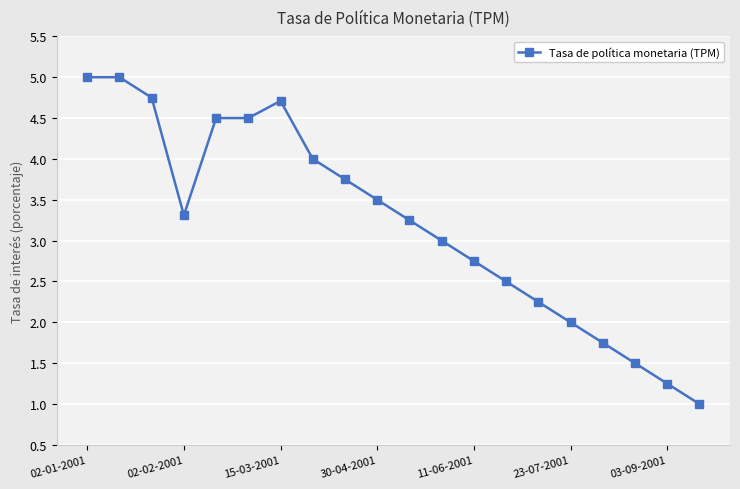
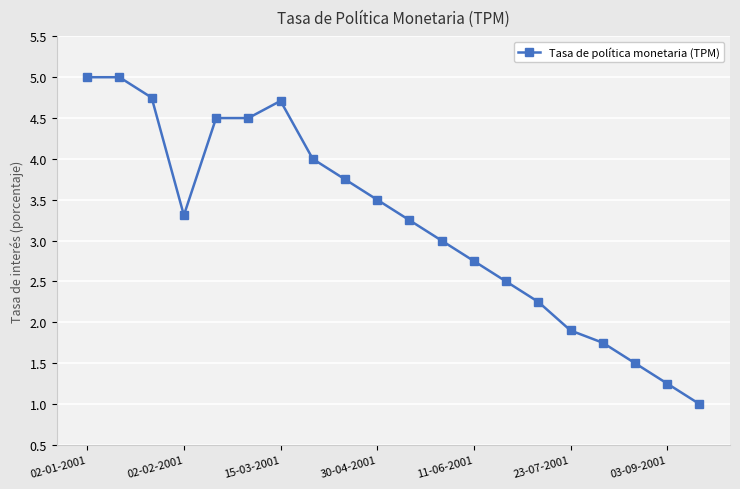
23-07-2001: 2.0 -> 1.9
